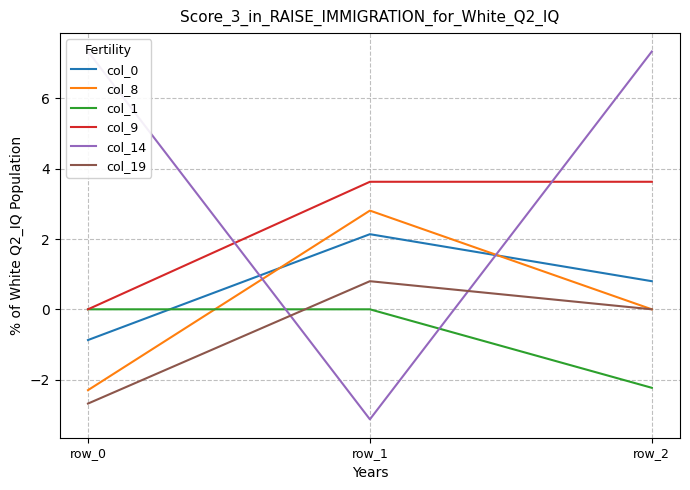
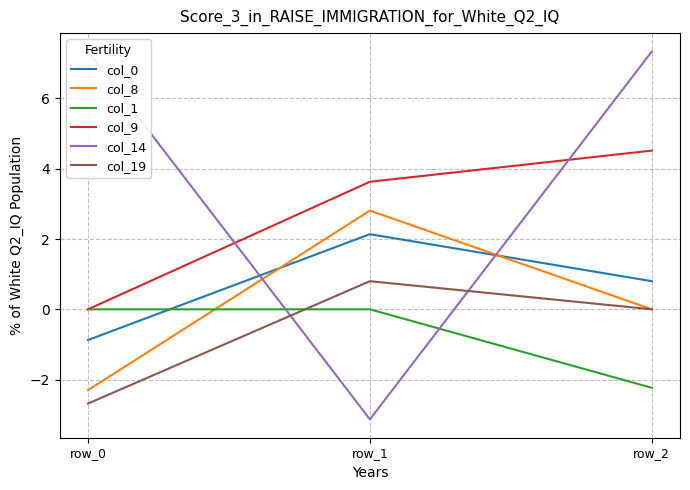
col_9, row_2: 3.6 -> 4.5
